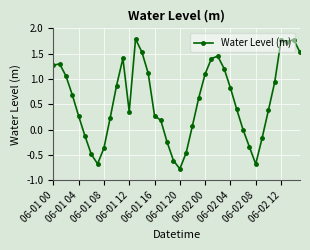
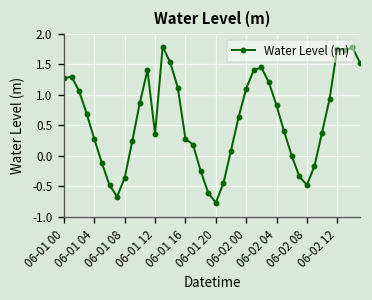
06-02 08: -0.7 -> -0.5
